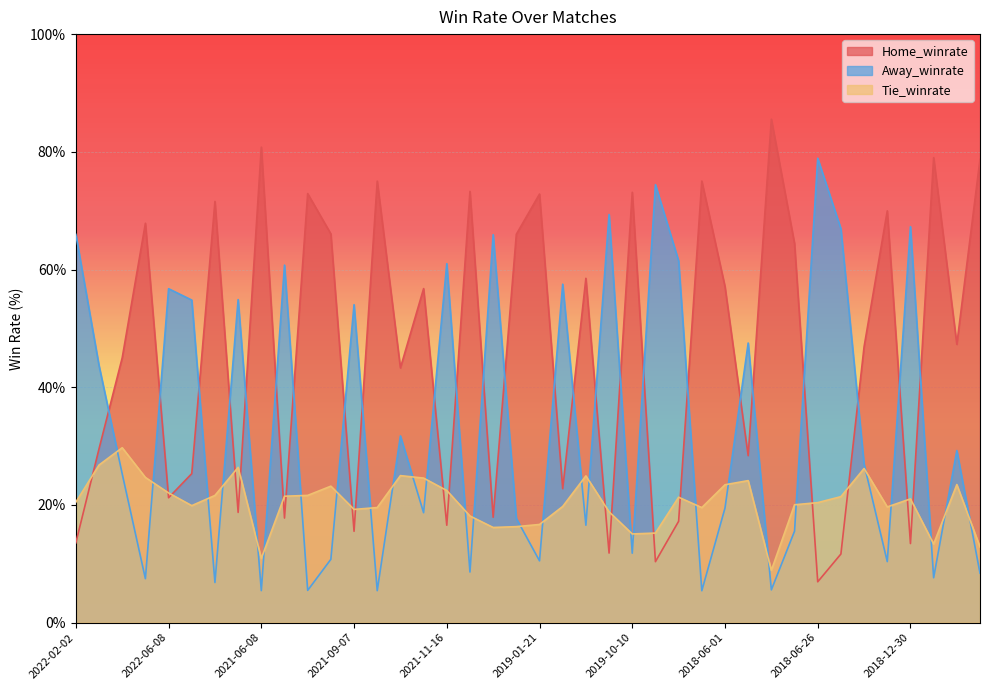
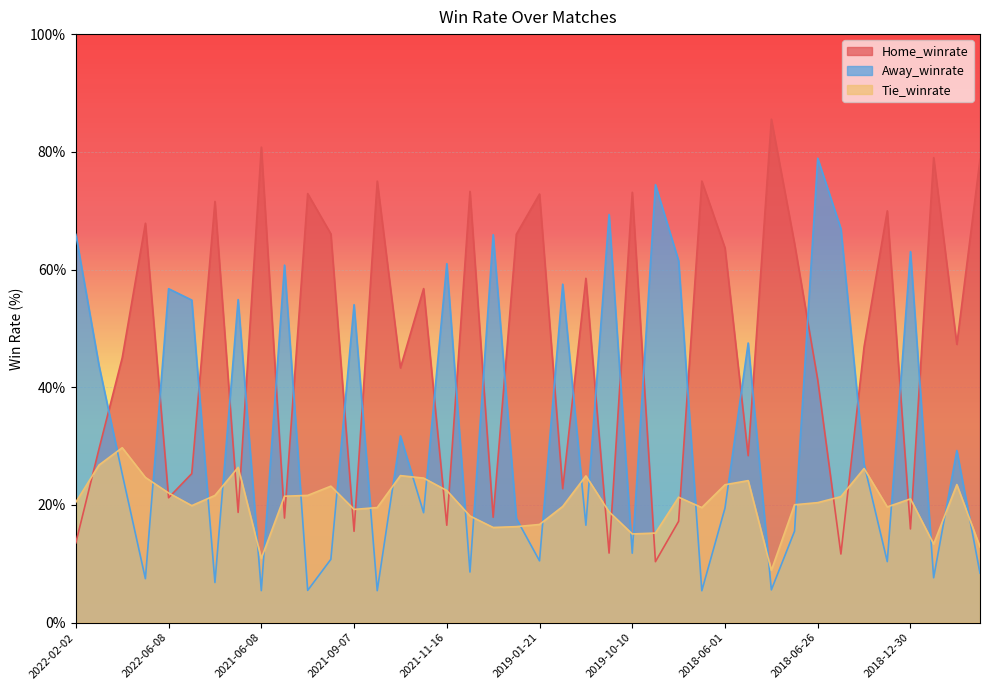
Home_winrate, 2018-06-01: 57% -> 64%
Home_winrate, 2018-06-26: 7% -> 41%
Home_winrate, 2018-12-30: 13% -> 16%
Away_winrate, 2018-12-30: 67% -> 63%
